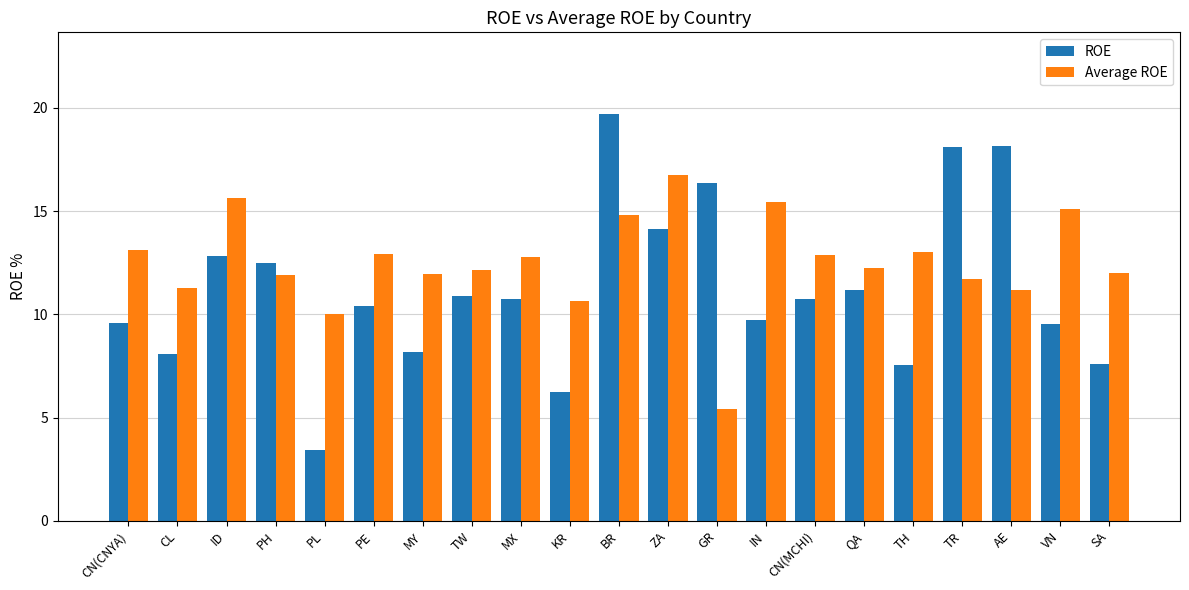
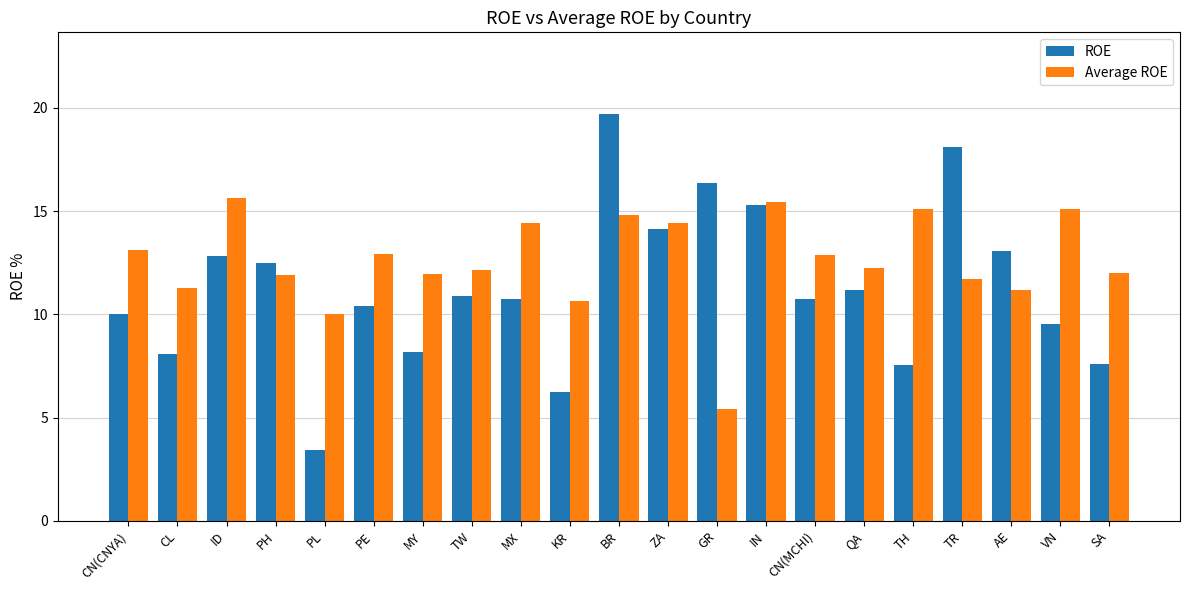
ROE, CN(CNYA): 9.6 -> 10.0
Average ROE, MX: 12.8 -> 14.4
Average ROE, ZA: 16.8 -> 14.4
ROE, IN: 9.7 -> 15.3
Average ROE, TH: 13.0 -> 15.1
ROE, AE: 18.2 -> 13.1
